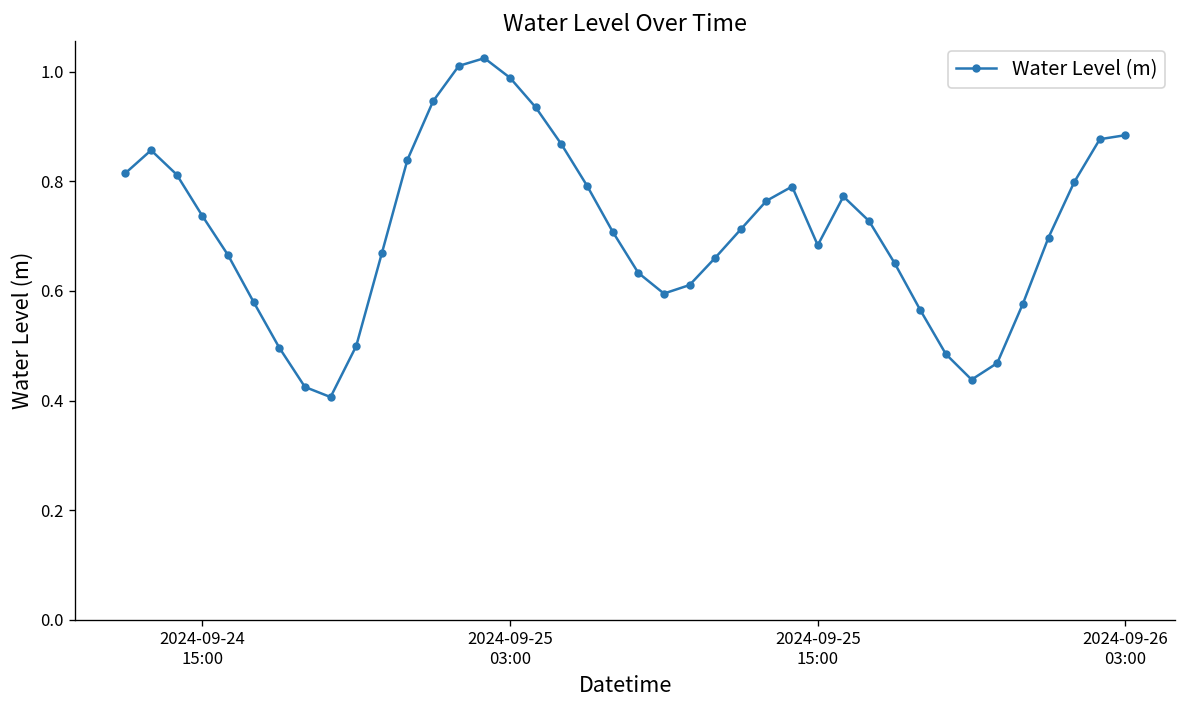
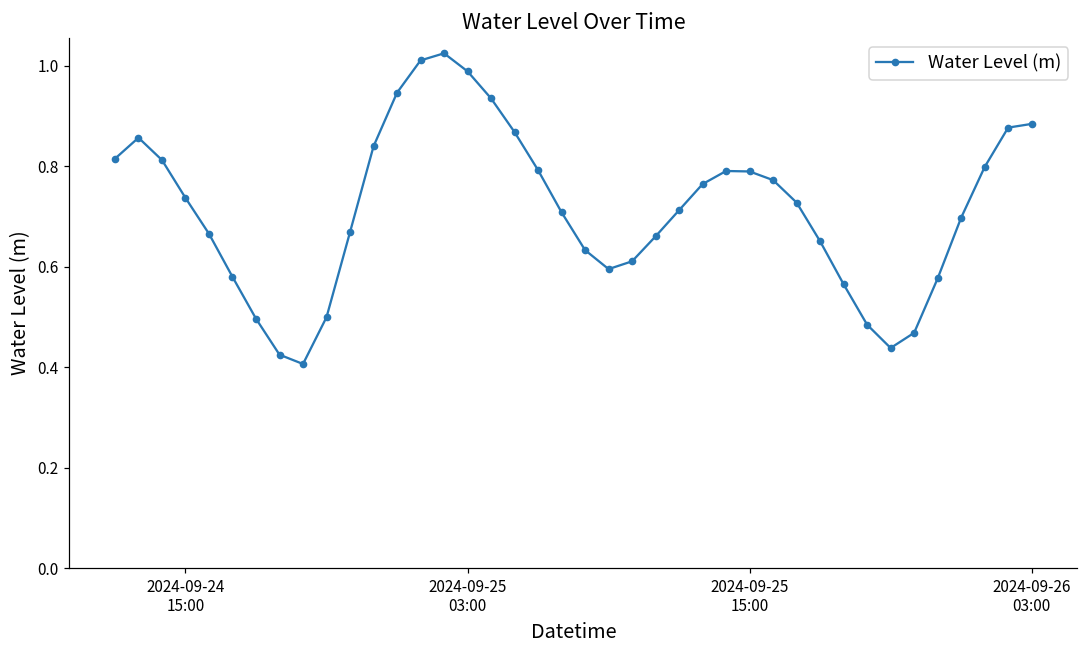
2024-09-25 15:00: 0.68 -> 0.79
